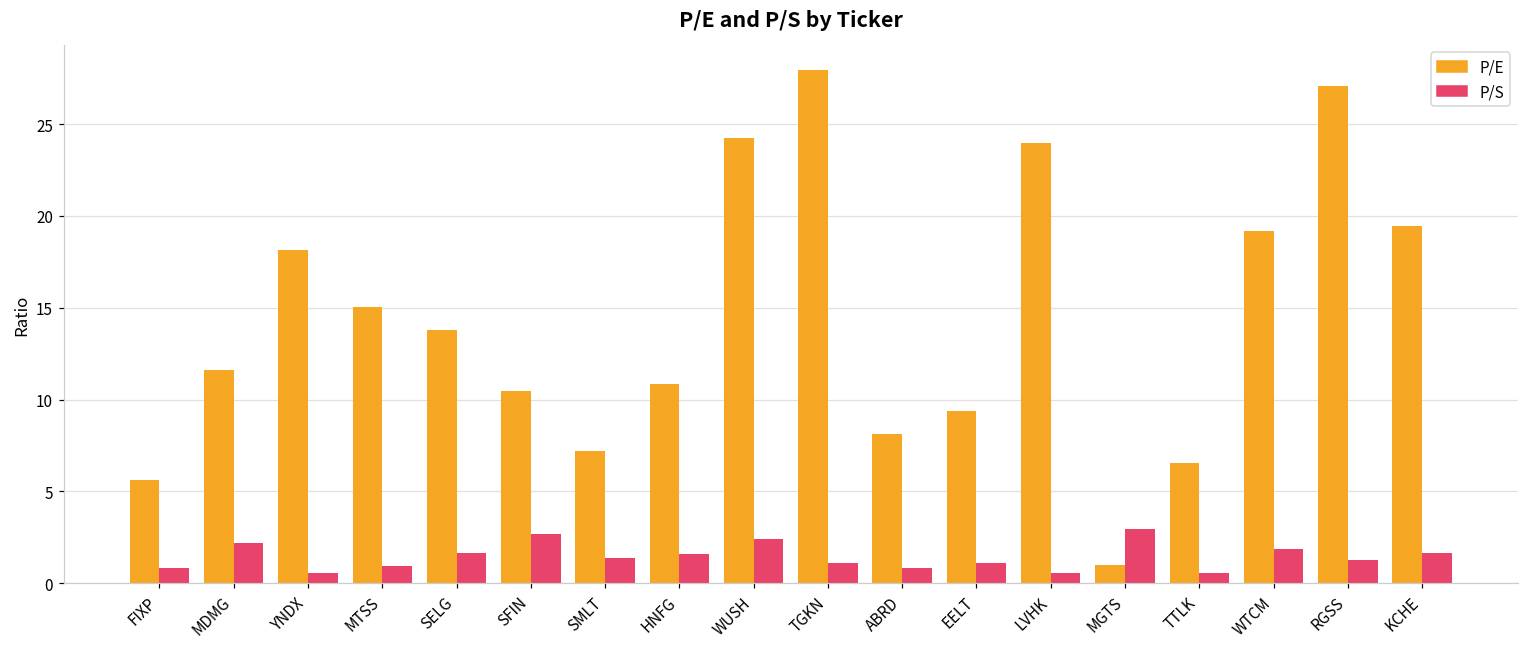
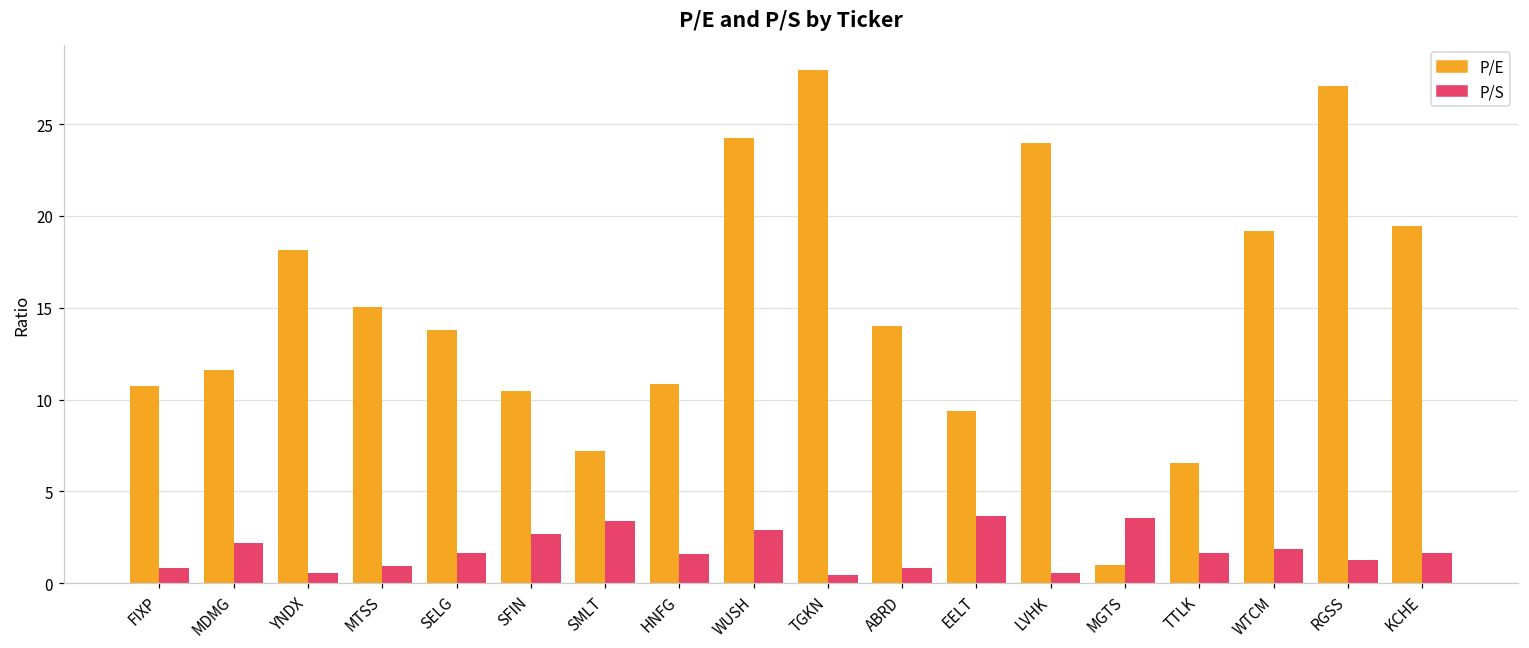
P/E, FIXP: 5.6 -> 10.7
P/S, SMLT: 1.4 -> 3.4
P/S, WUSH: 2.4 -> 2.9
P/S, TGKN: 1.1 -> 0.4
P/E, ABRD: 8.1 -> 14.0
P/S, EELT: 1.1 -> 3.7
P/S, MGTS: 2.9 -> 3.5
P/S, TTLK: 0.5 -> 1.7
